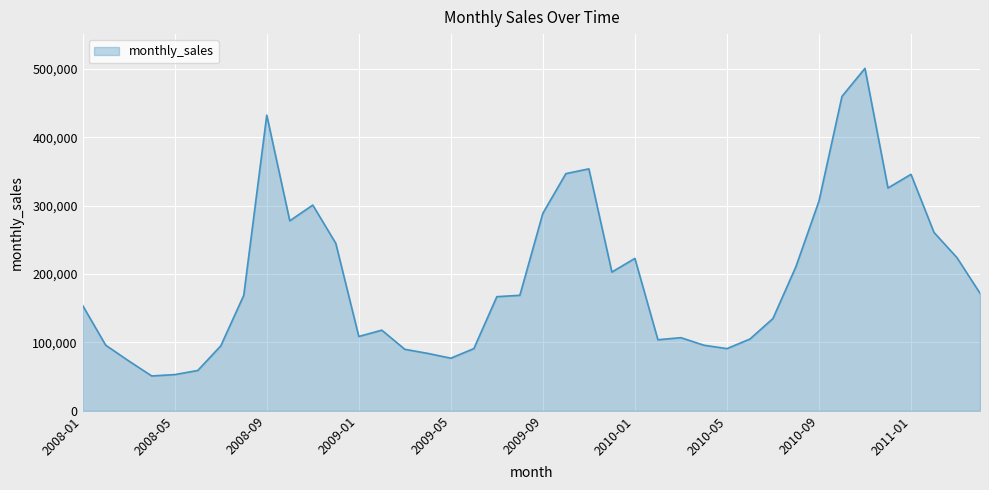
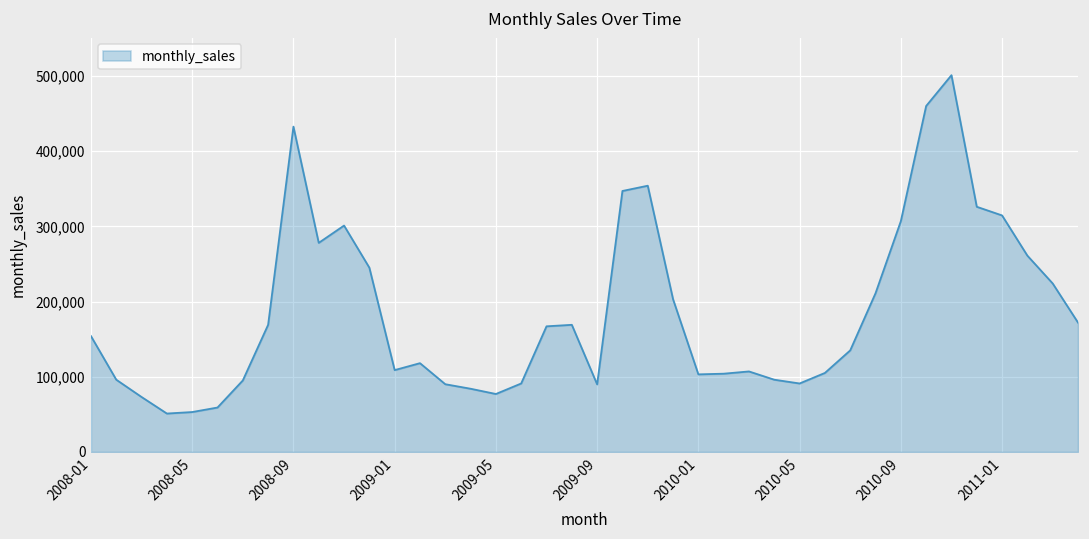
2009-09: 290,000 -> 90,000
2010-01: 220,000 -> 100,000
2011-01: 350,000 -> 310,000
